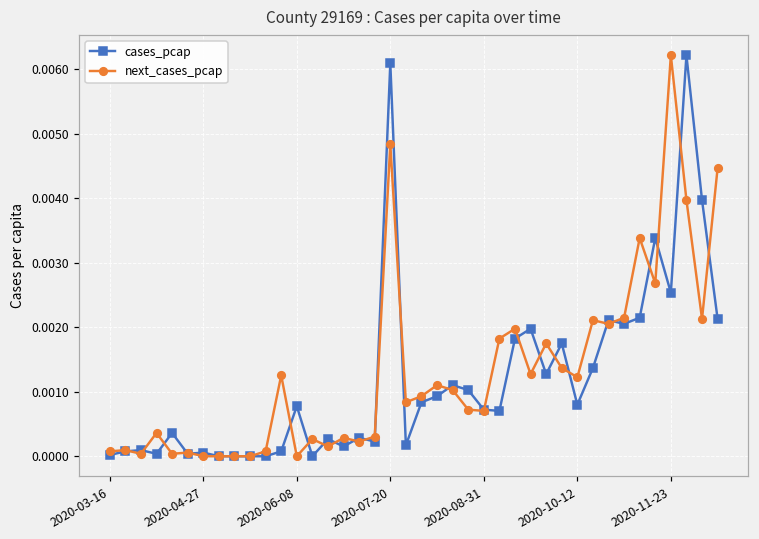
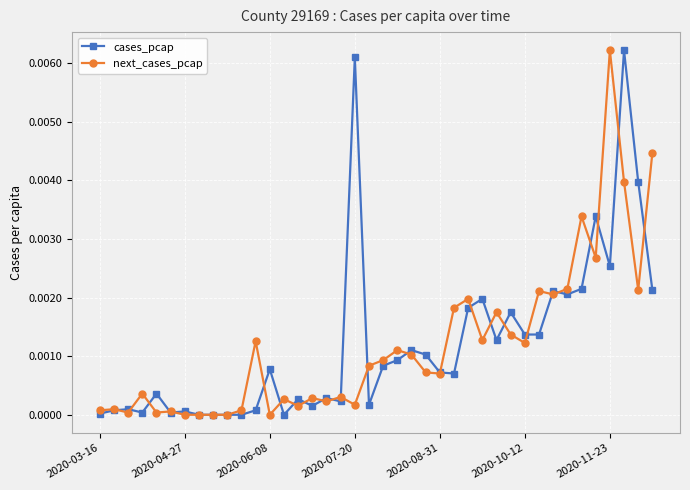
next_cases_pcap, 2020-07-20: 0.0048 -> 0.0002
cases_pcap, 2020-10-12: 0.0008 -> 0.0014
